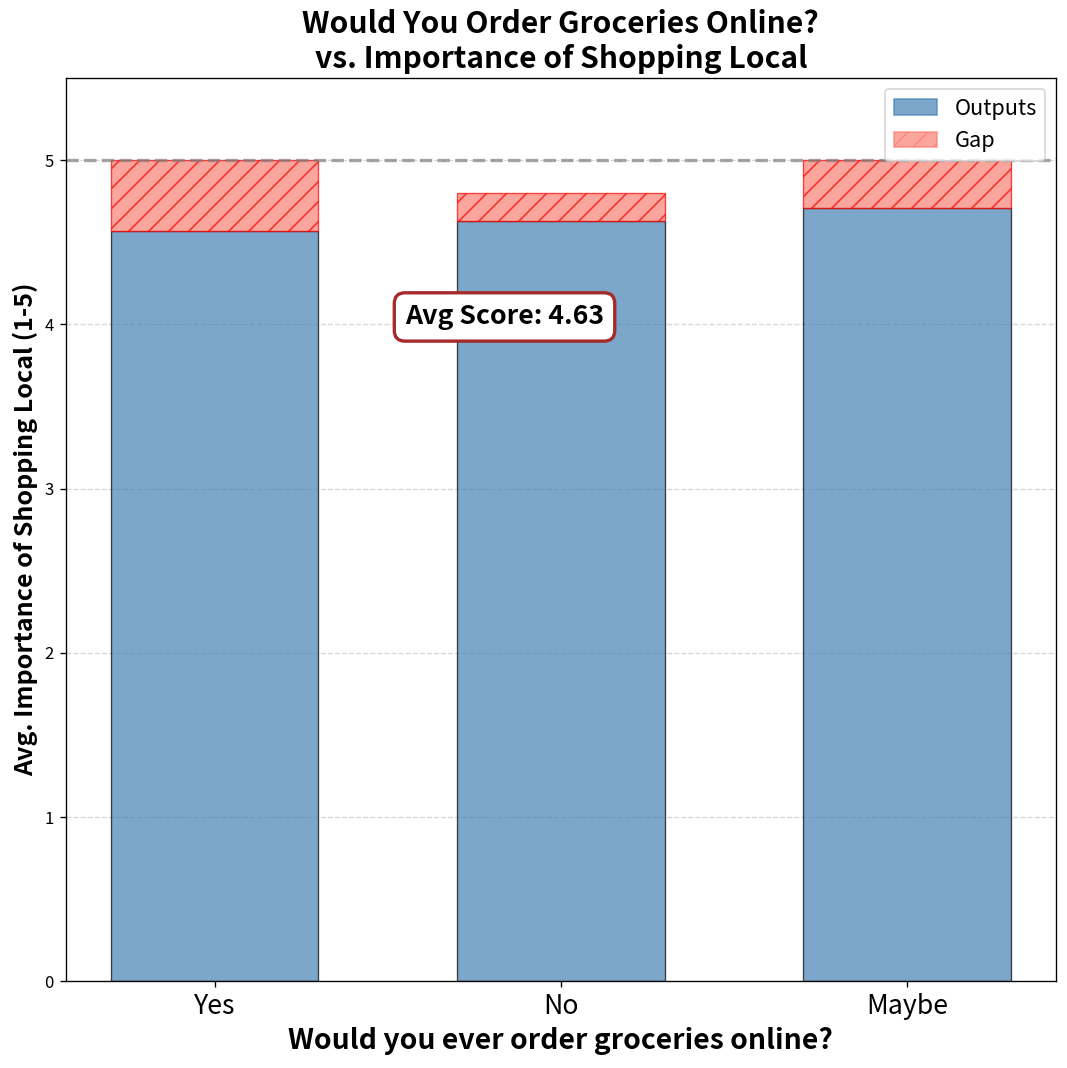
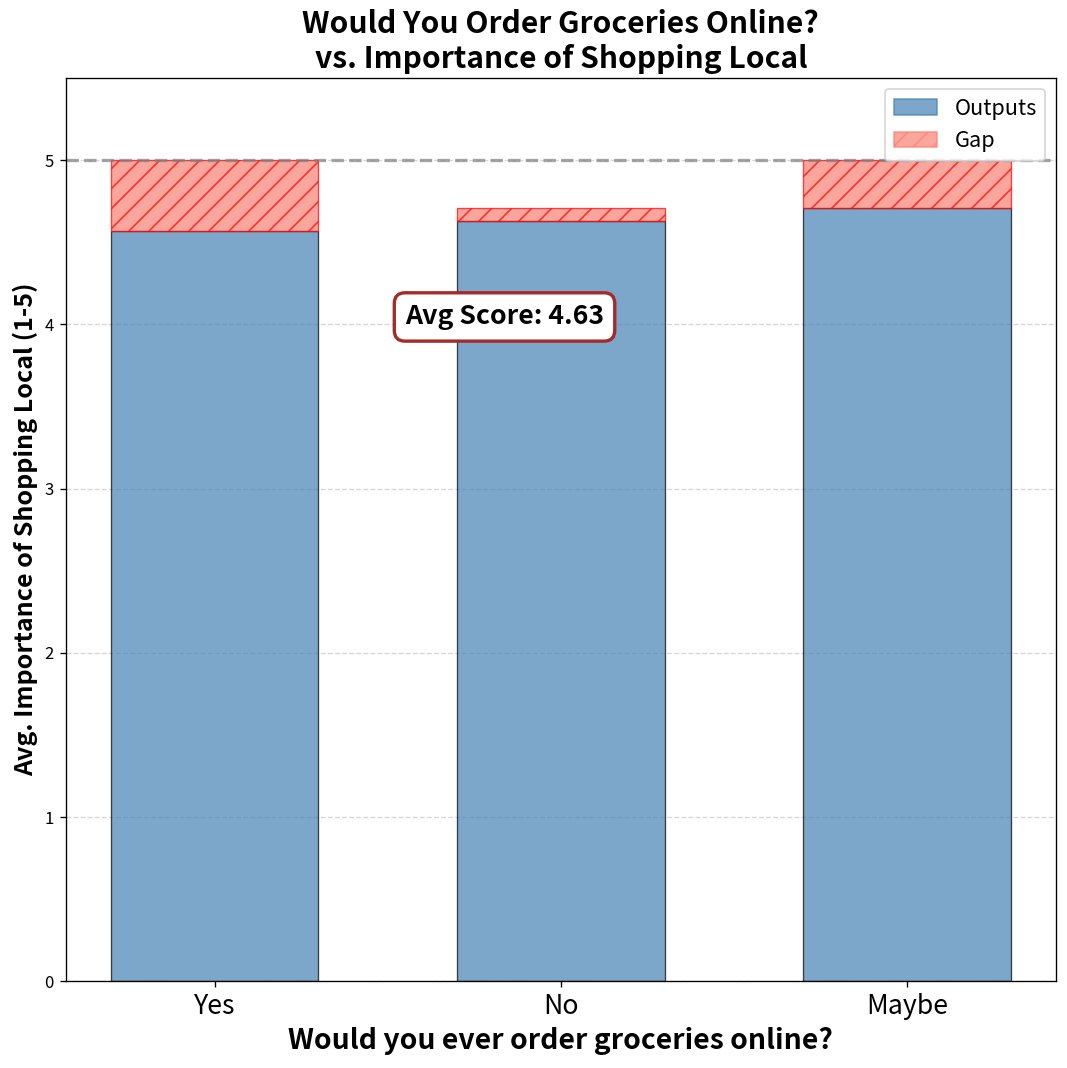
Gap, No: 0.17 -> 0.08
